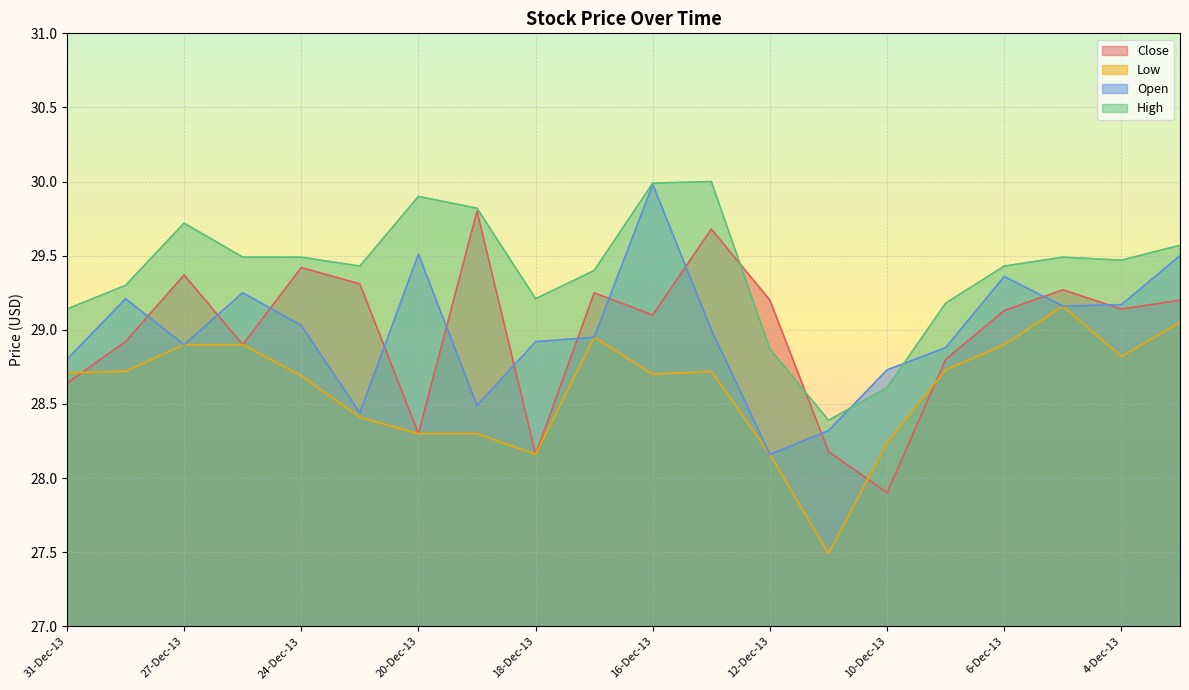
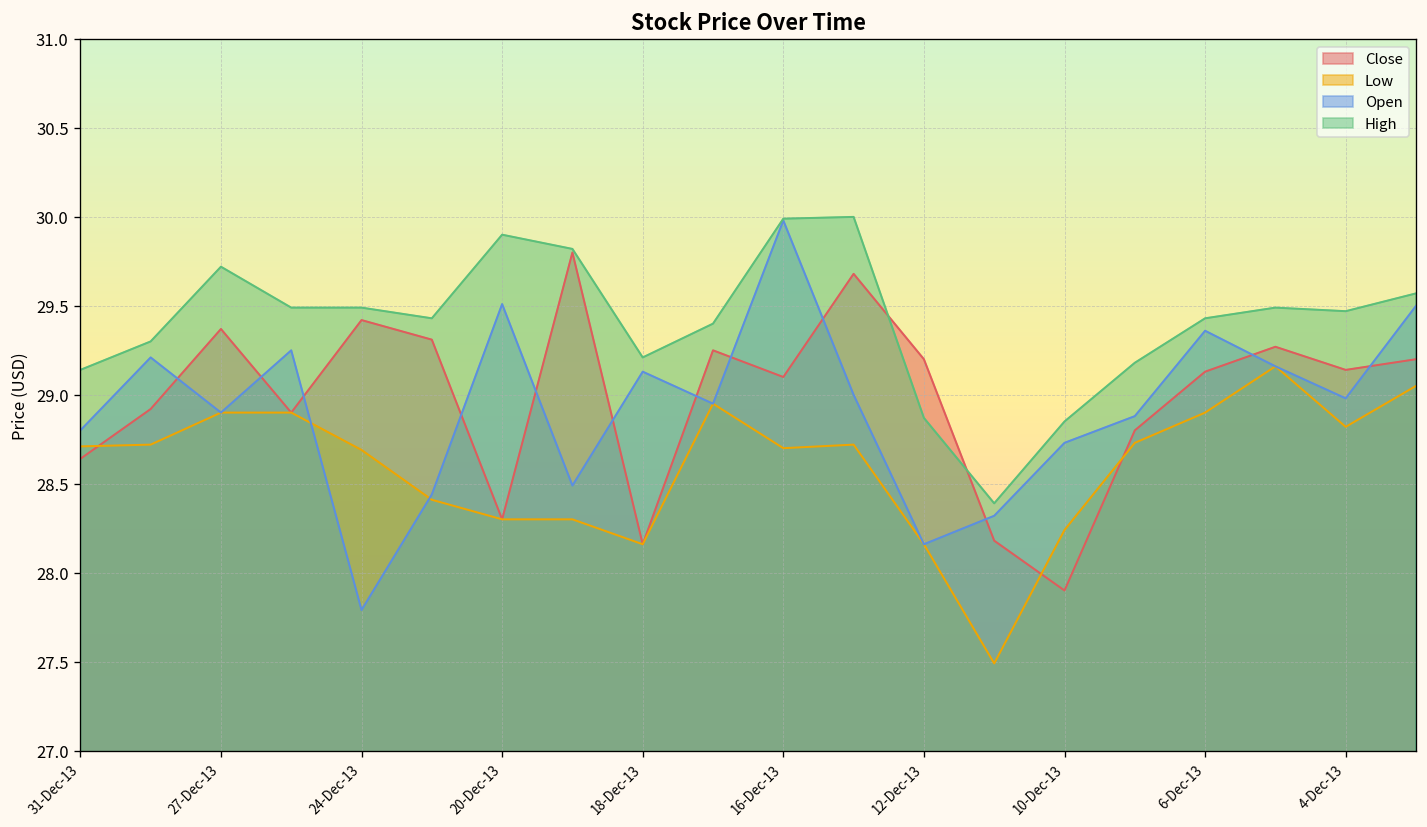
Open, 24-Dec-13: 29.03 -> 27.79
Open, 18-Dec-13: 28.92 -> 29.13
High, 10-Dec-13: 28.61 -> 28.85
Open, 4-Dec-13: 29.17 -> 28.98
